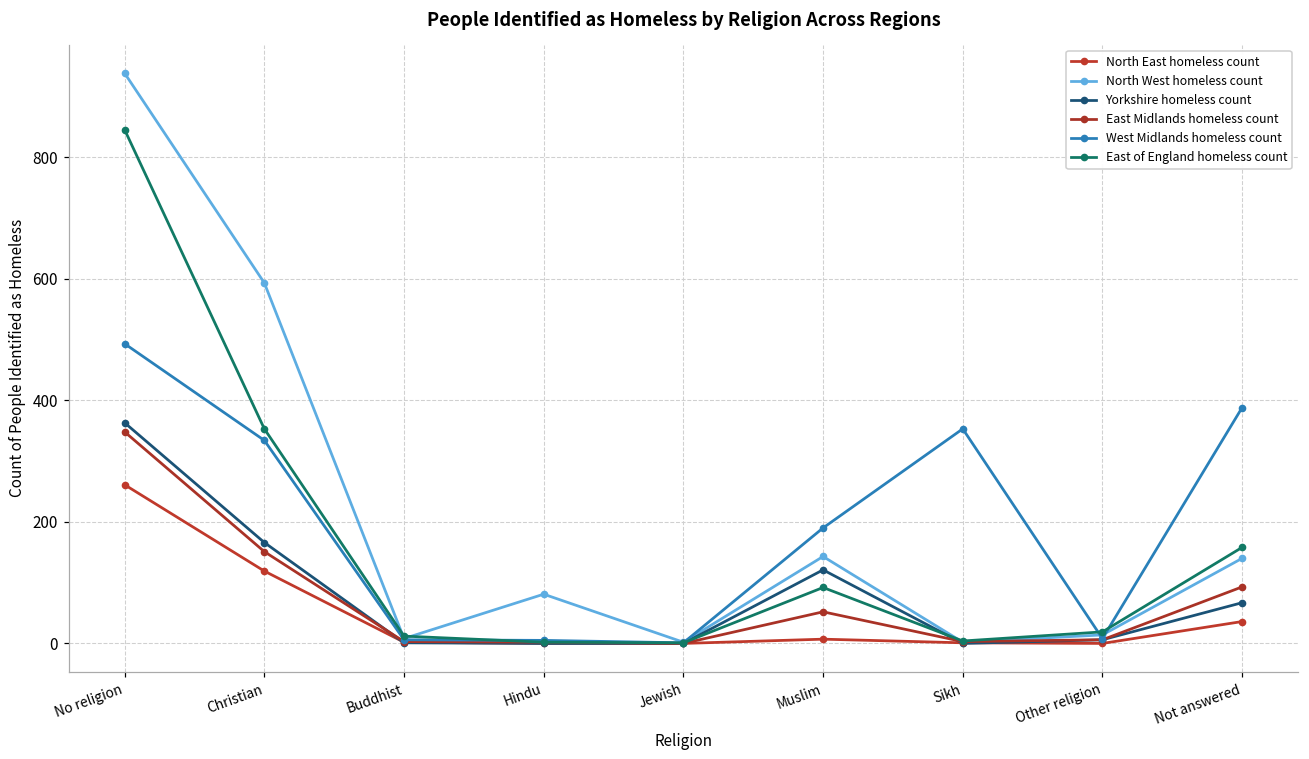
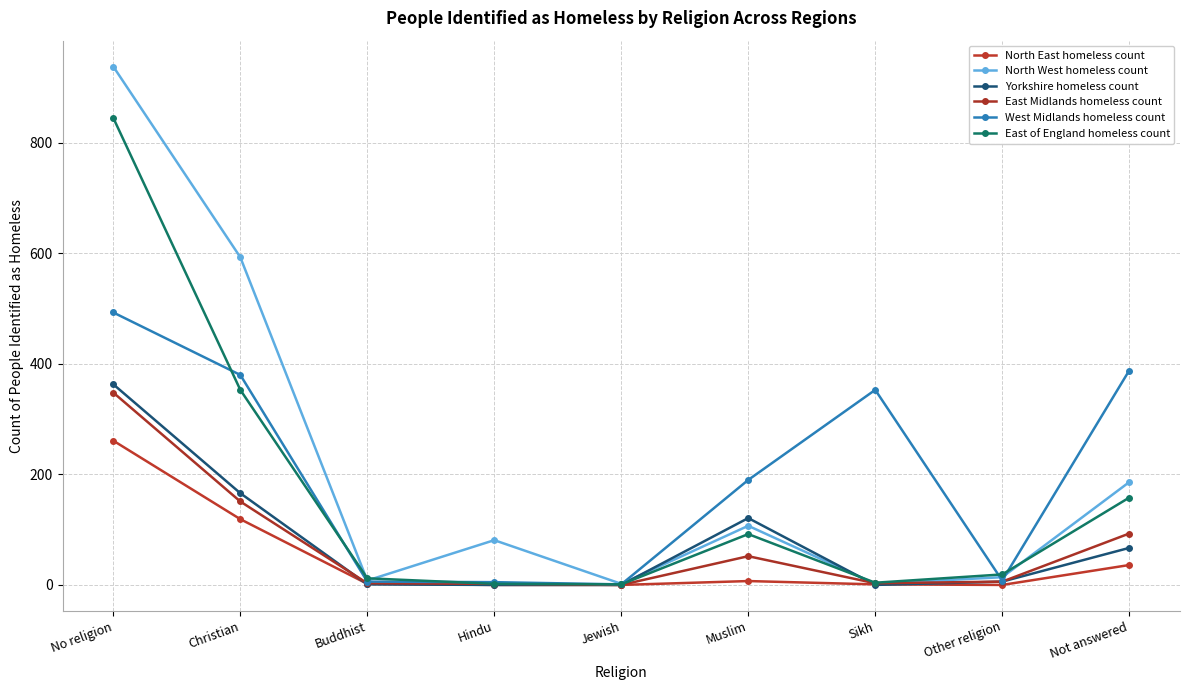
West Midlands homeless count, Christian: 330 -> 380
North West homeless count, Muslim: 140 -> 110
North West homeless count, Not answered: 140 -> 190
